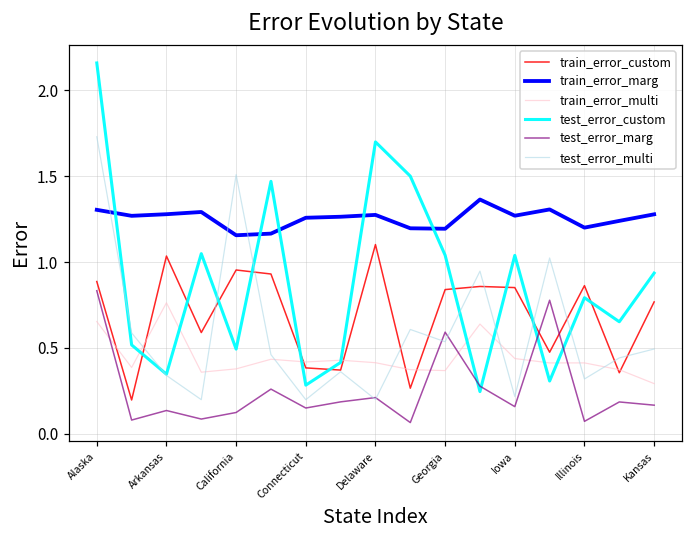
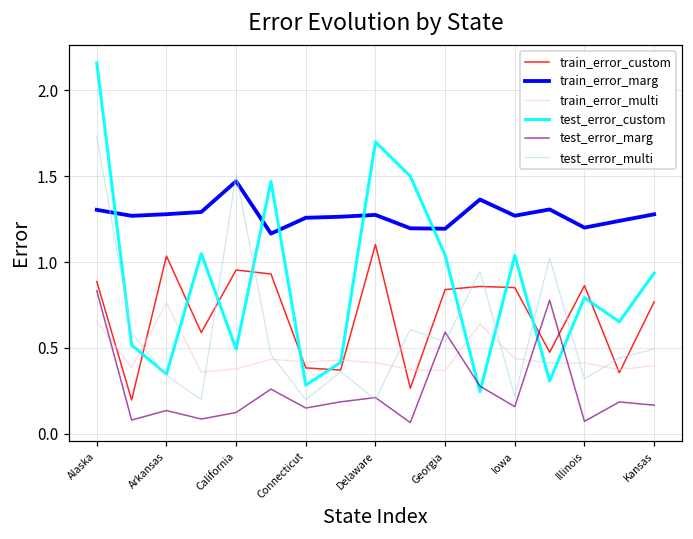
train_error_marg, California: 1.16 -> 1.47
train_error_multi, Kansas: 0.29 -> 0.40
